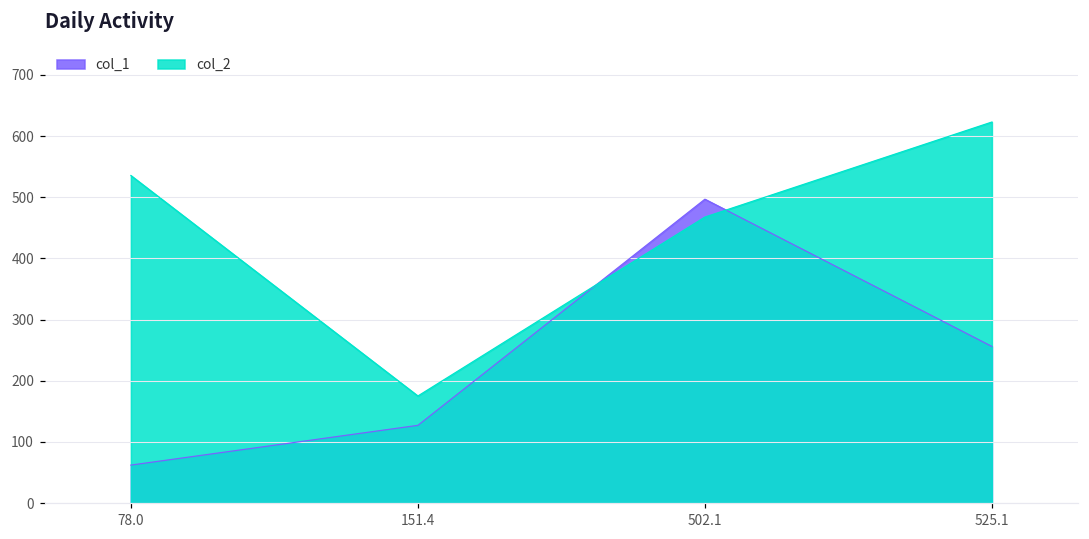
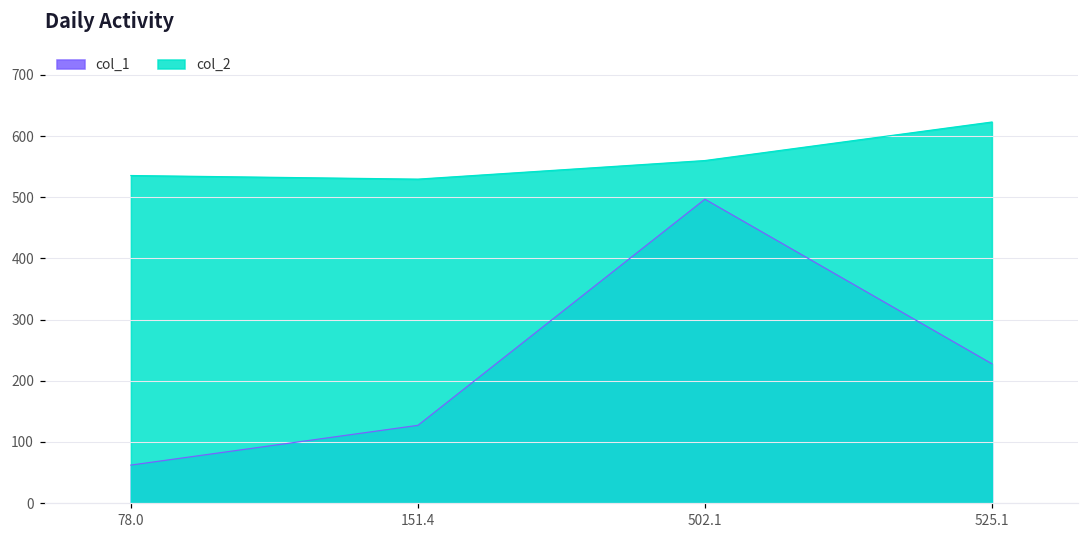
col_2, 151.4: 180 -> 530
col_2, 502.1: 470 -> 560
col_1, 525.1: 260 -> 230
